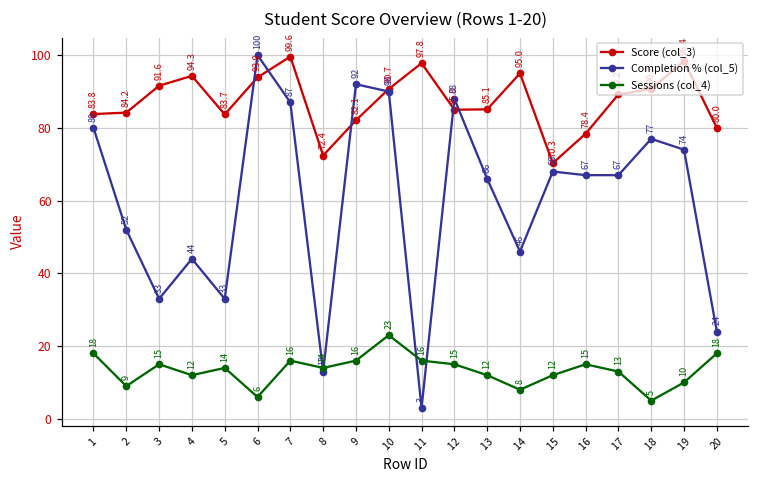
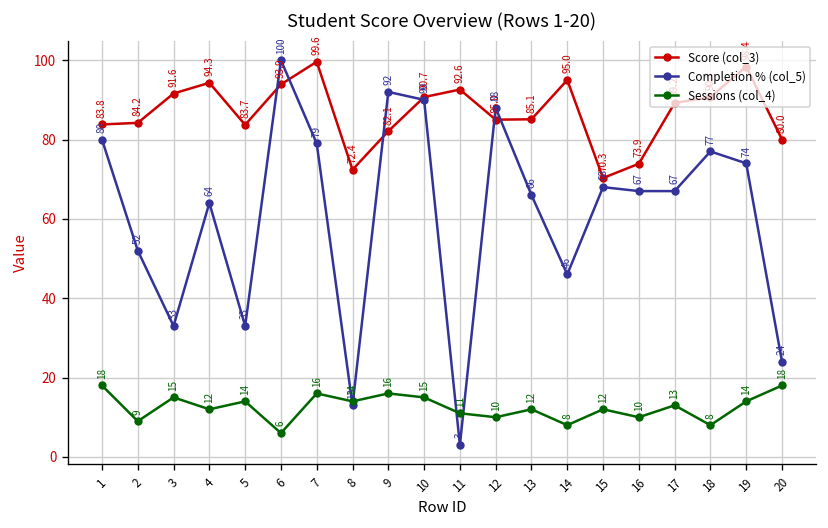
Completion % (col_5), 4: 44 -> 64
Completion % (col_5), 7: 87 -> 79
Sessions (col_4), 10: 23 -> 15
Score (col_3), 11: 97.8 -> 92.6
Sessions (col_4), 11: 16 -> 11
Sessions (col_4), 12: 15 -> 10
Score (col_3), 16: 78.4 -> 73.9
Sessions (col_4), 16: 15 -> 10
Sessions (col_4), 18: 5 -> 8
Sessions (col_4), 19: 10 -> 14
